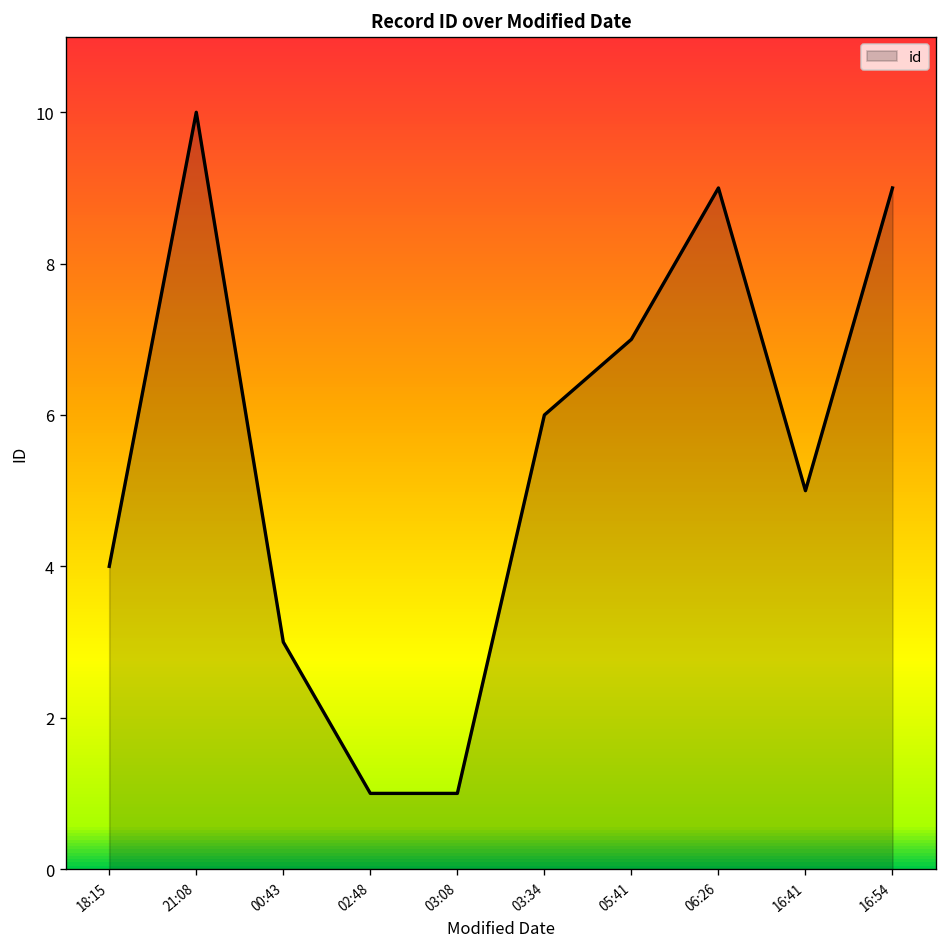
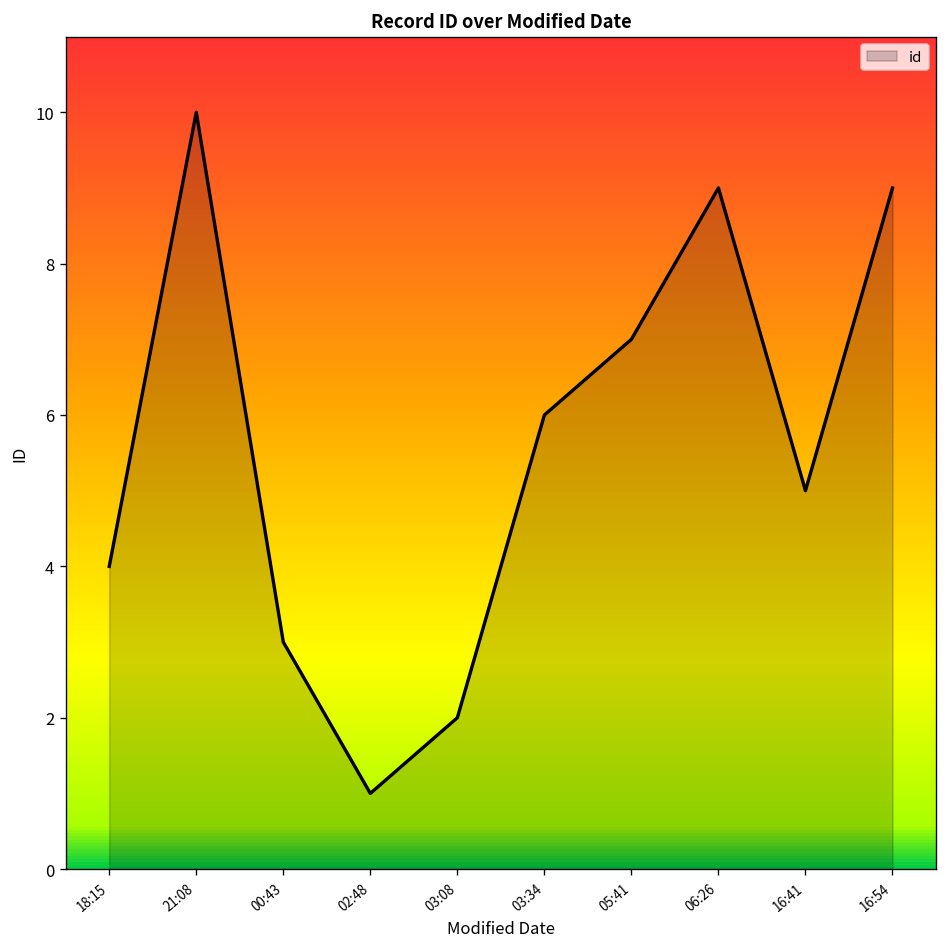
03:08: 1 -> 2
